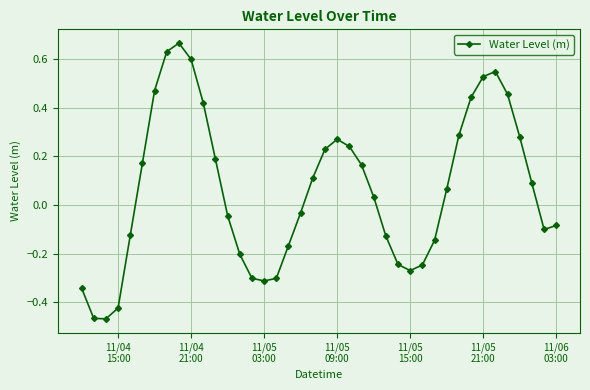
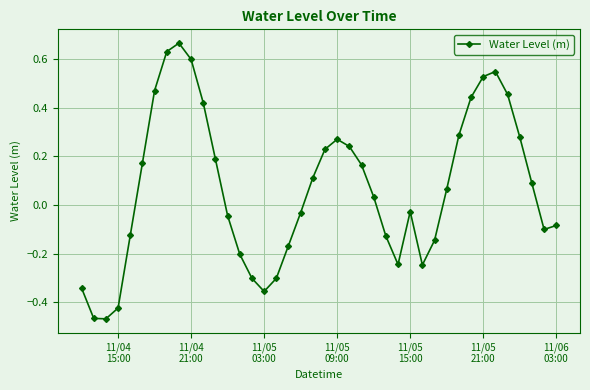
11/05 03:00: -0.31 -> -0.36
11/05 15:00: -0.27 -> -0.03
